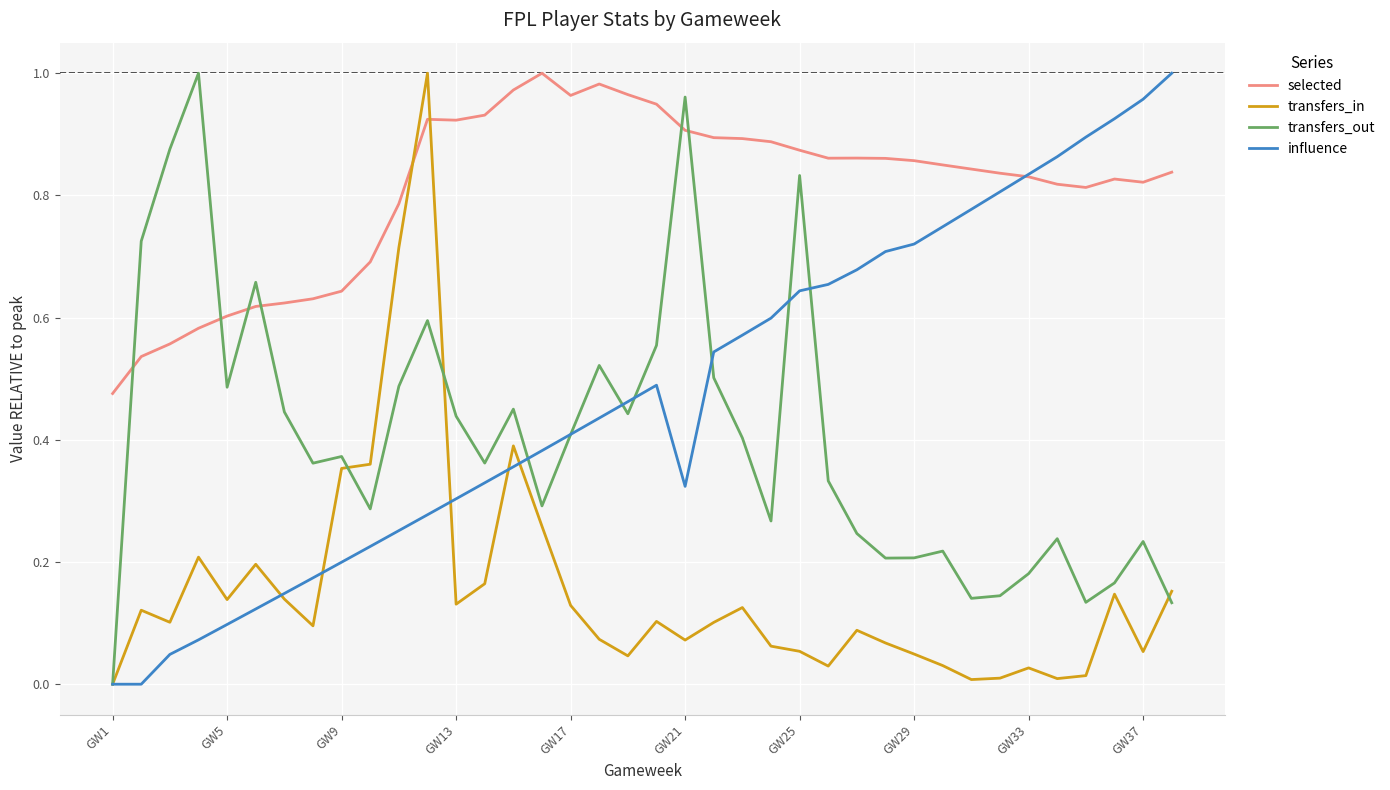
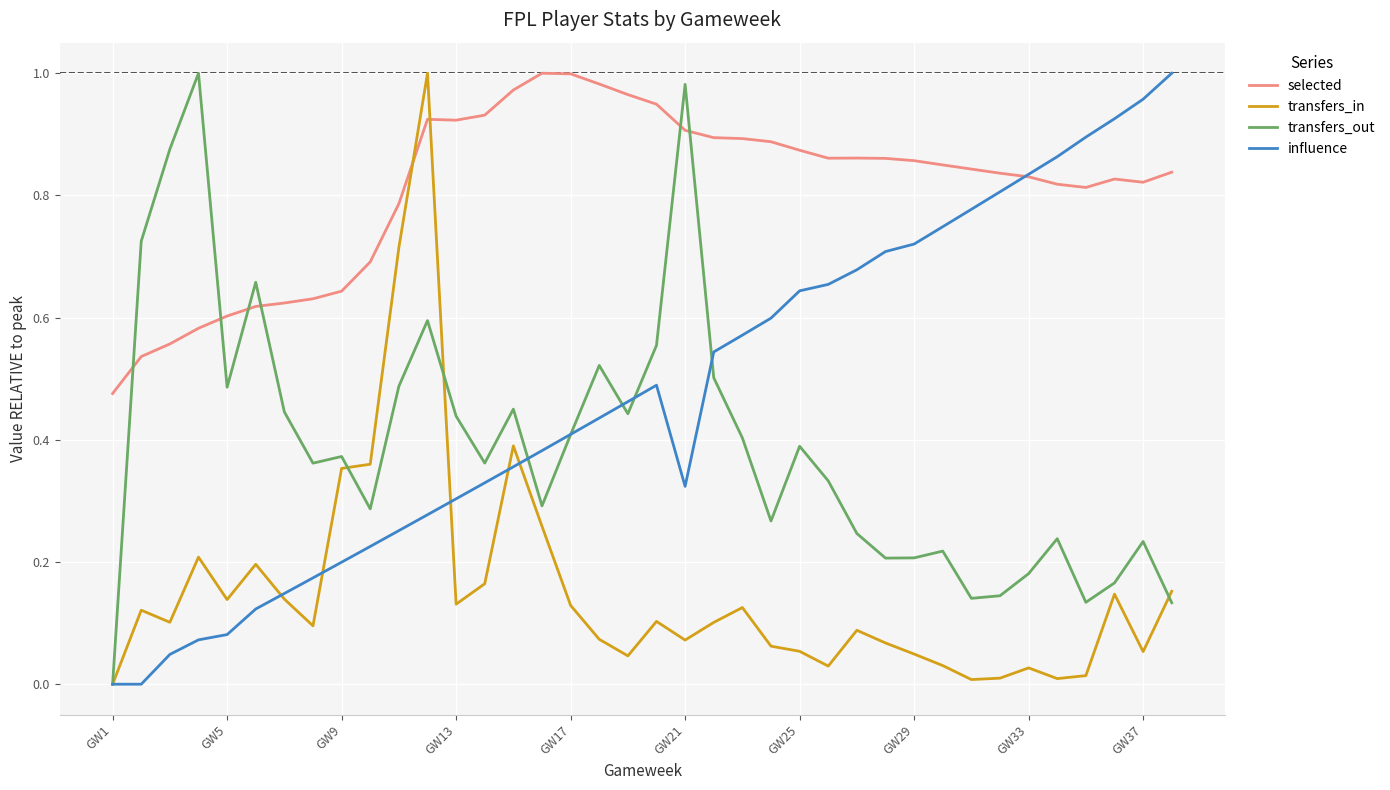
influence, GW5: 0.10 -> 0.08
selected, GW17: 0.96 -> 1.00
transfers_out, GW21: 0.96 -> 0.98
transfers_out, GW25: 0.83 -> 0.39
